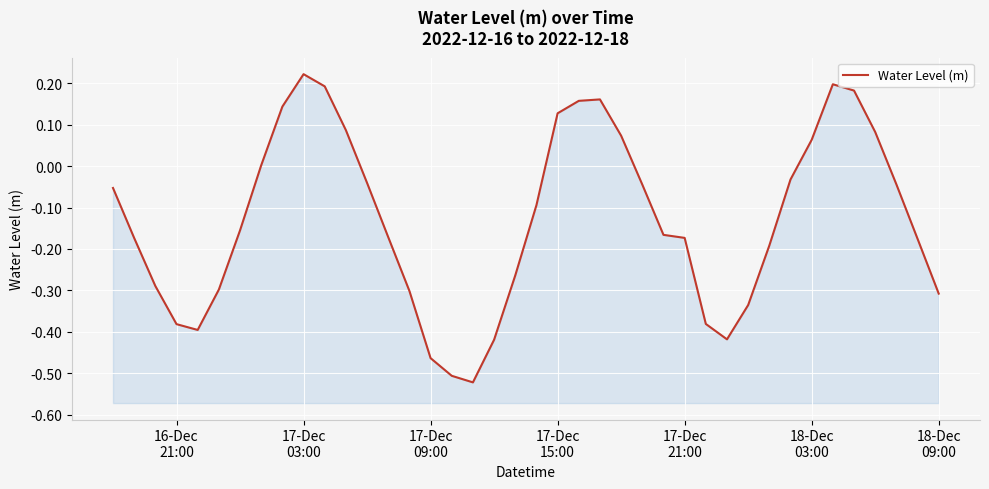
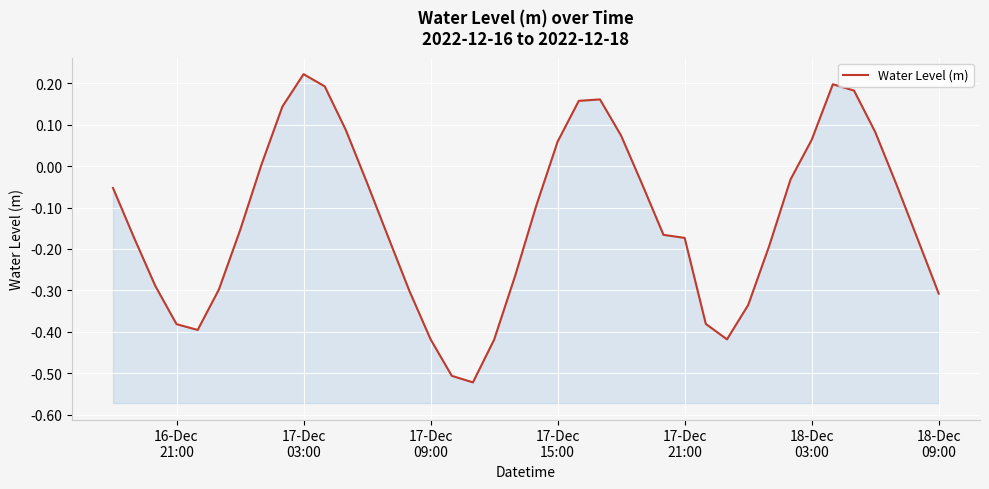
17-Dec 09:00: -0.46 -> -0.42
17-Dec 15:00: 0.13 -> 0.06
